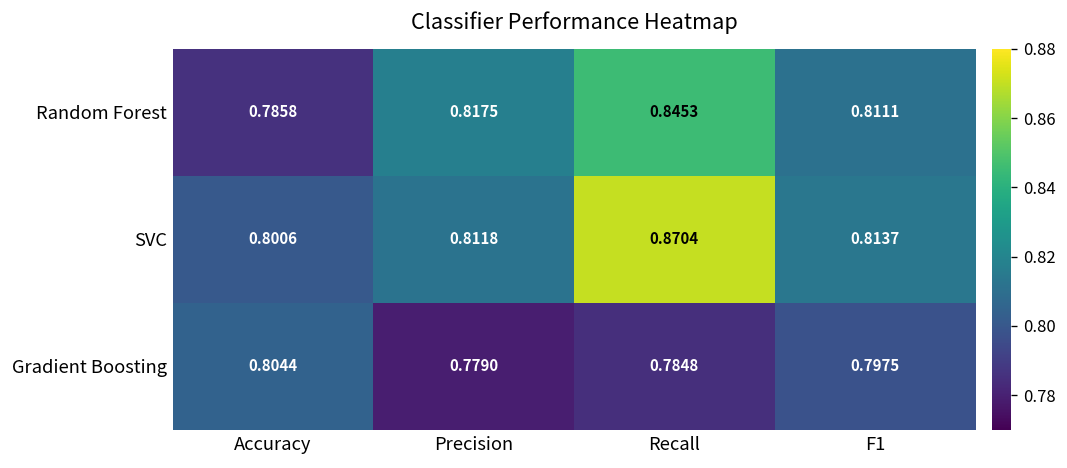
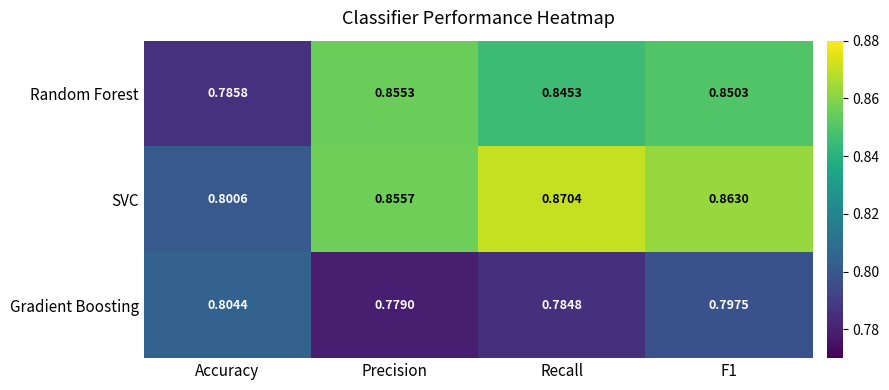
Random Forest, Precision: 0.8175 -> 0.8553
Random Forest, F1: 0.8111 -> 0.8503
SVC, Precision: 0.8118 -> 0.8557
SVC, F1: 0.8137 -> 0.8630
